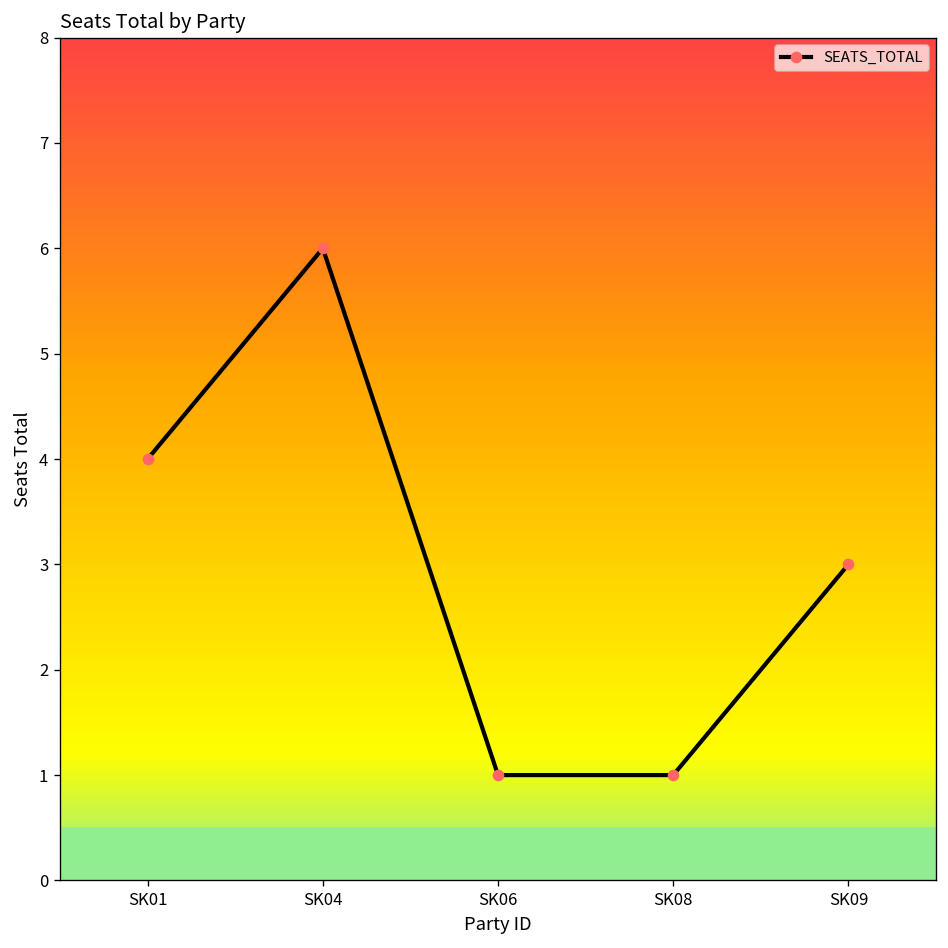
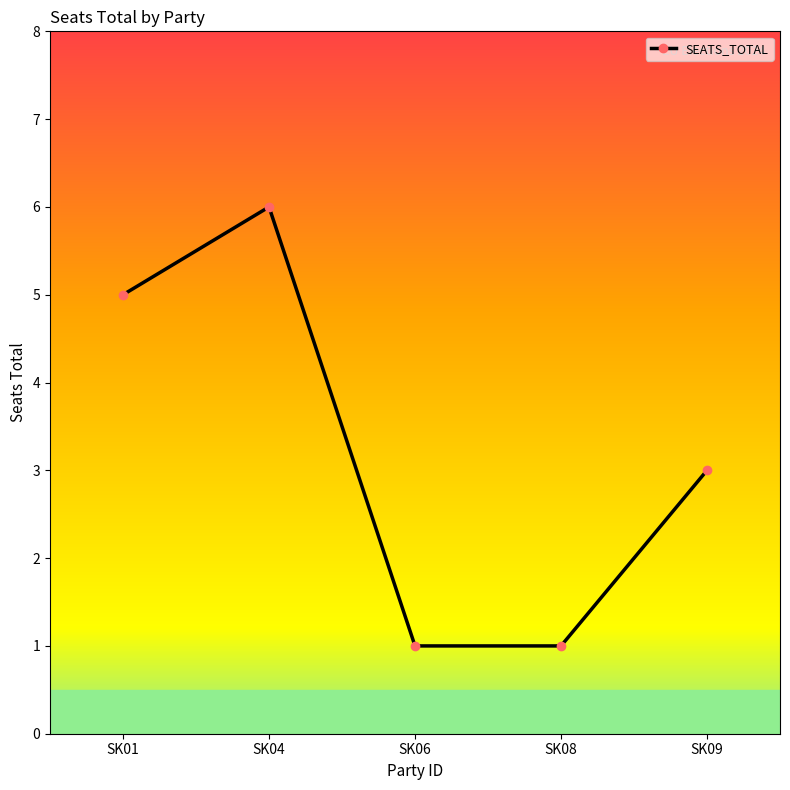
SK01: 4 -> 5
